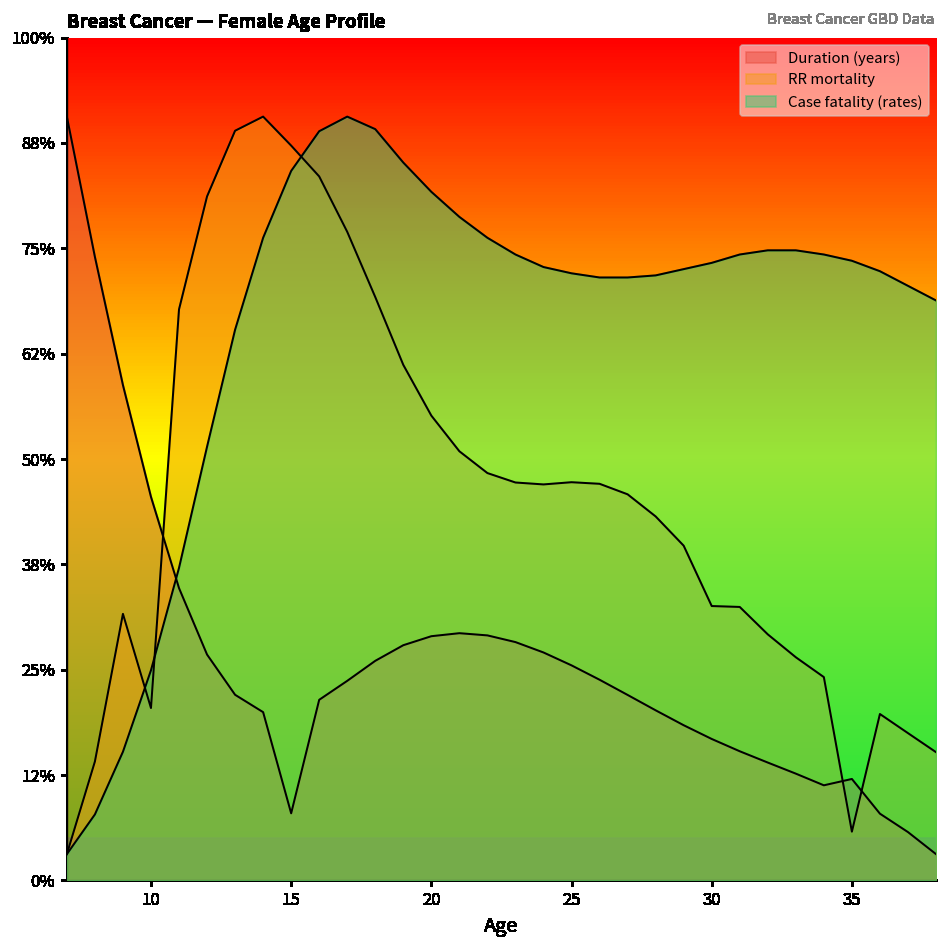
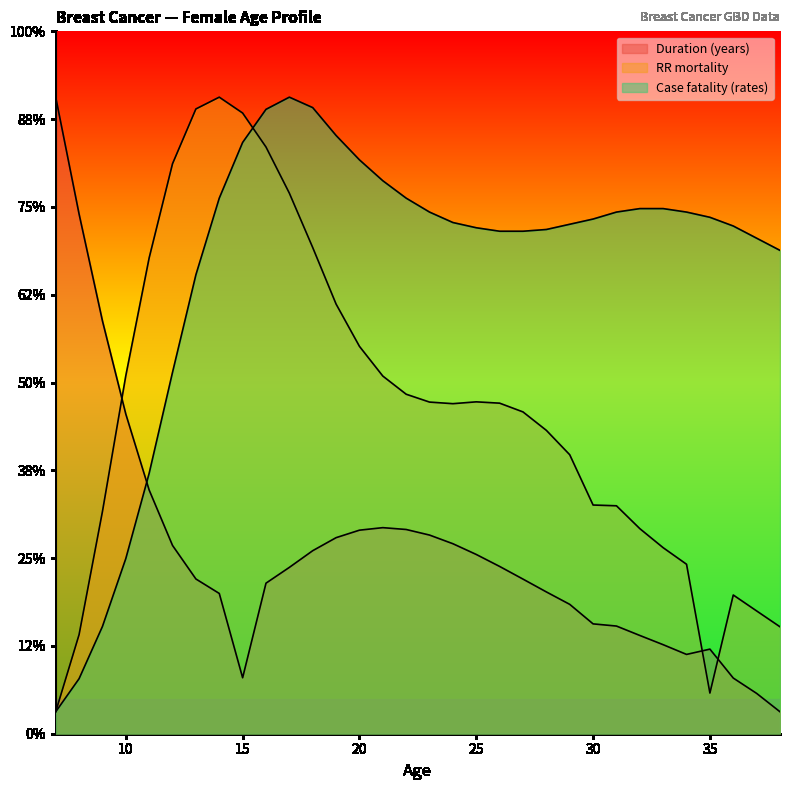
RR mortality, 10: 20% -> 51%
RR mortality, 15: 87% -> 88%
Duration (years), 30: 17% -> 16%
